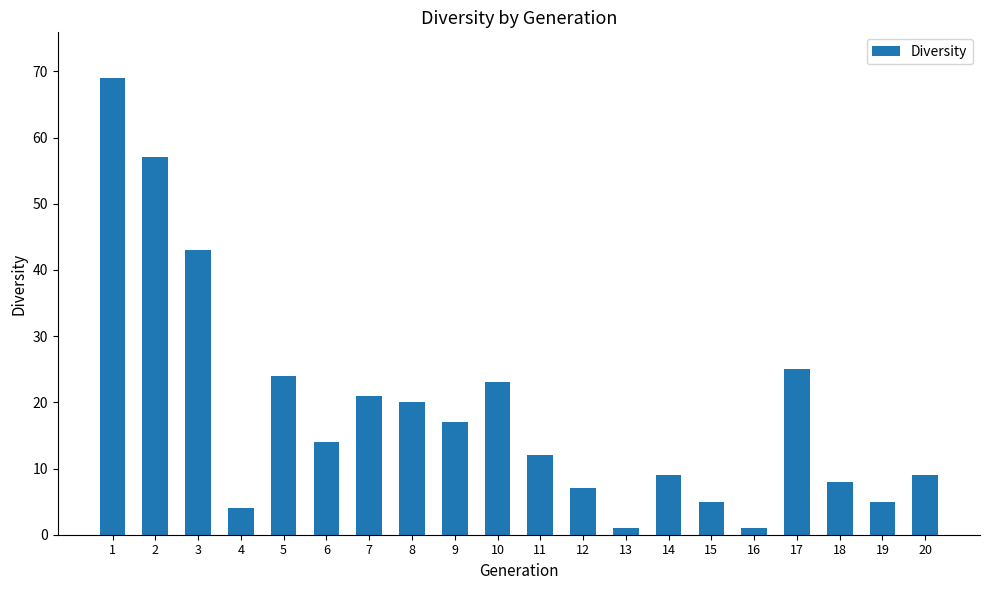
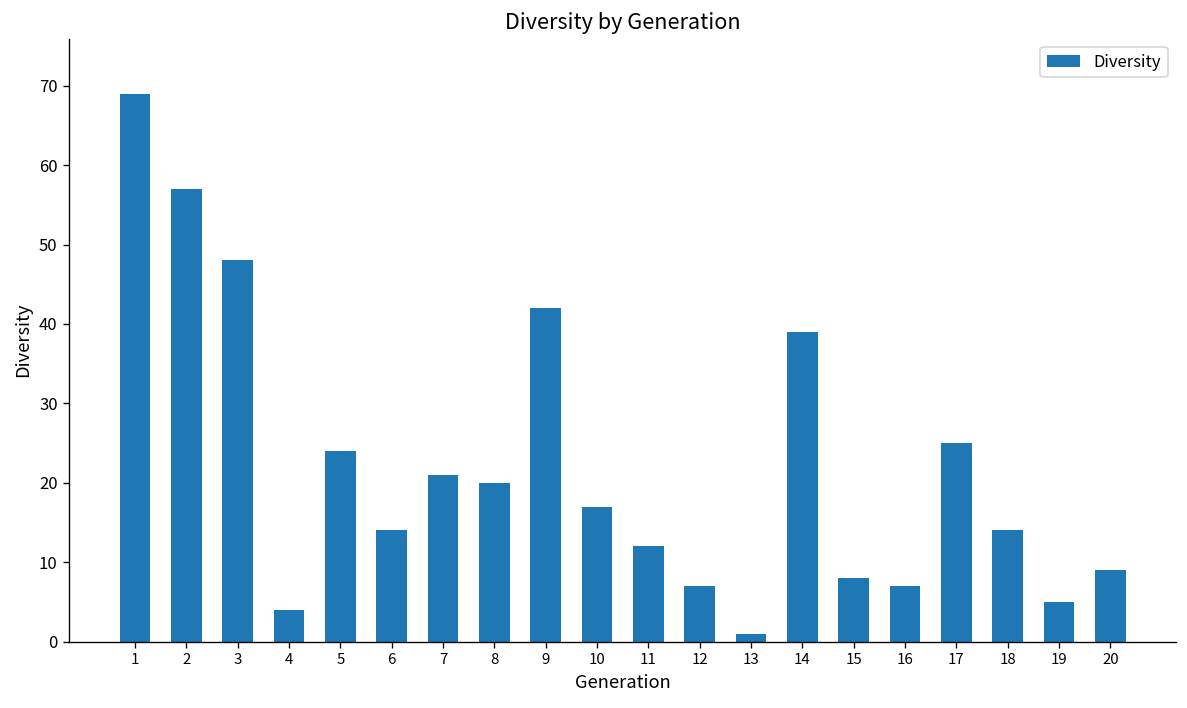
3: 43 -> 48
9: 17 -> 42
10: 23 -> 17
14: 9 -> 39
15: 5 -> 8
16: 1 -> 7
18: 8 -> 14
